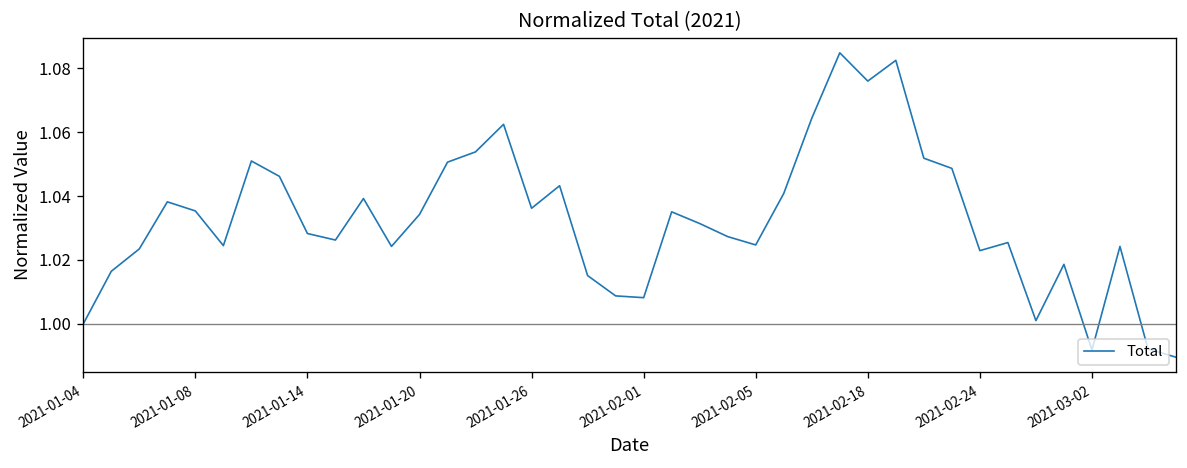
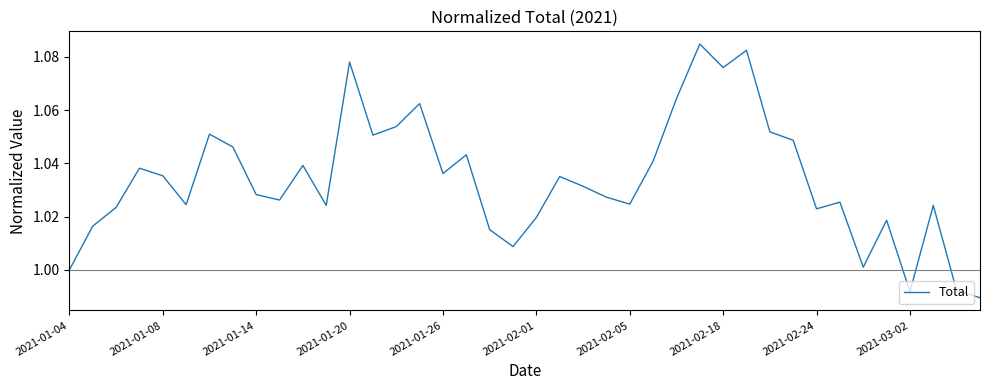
2021-01-20: 1.034 -> 1.078
2021-02-01: 1.008 -> 1.020
